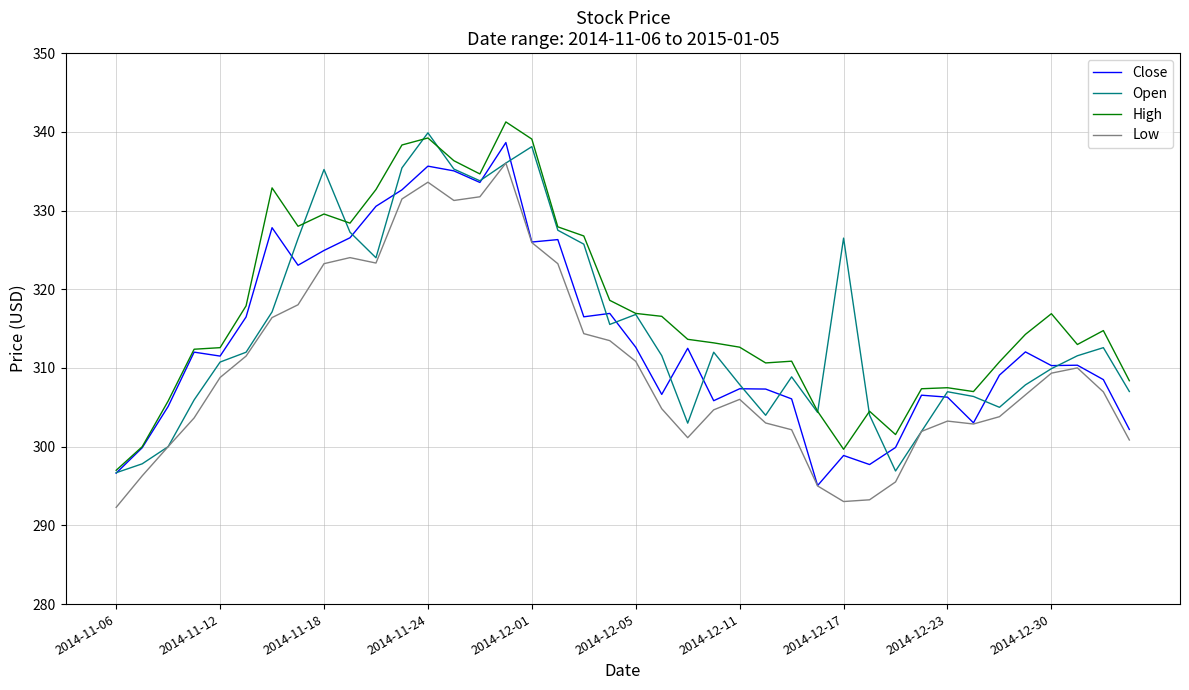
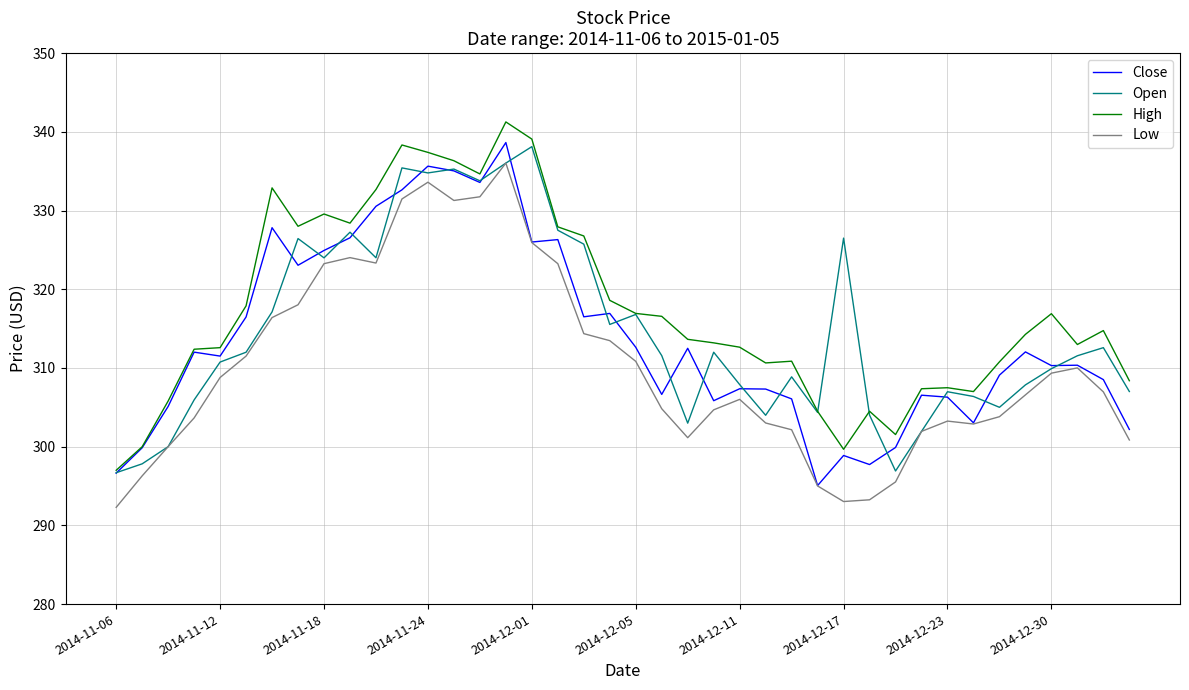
Open, 2014-11-18: 335 -> 324
Open, 2014-11-24: 340 -> 335
High, 2014-11-24: 339 -> 337
